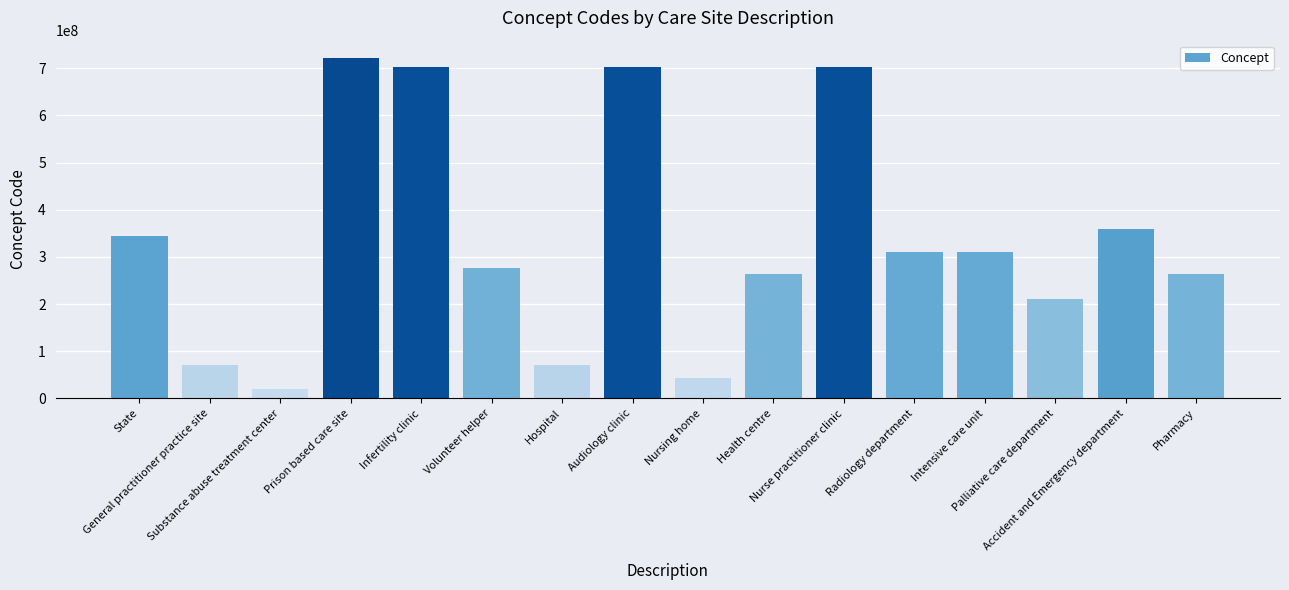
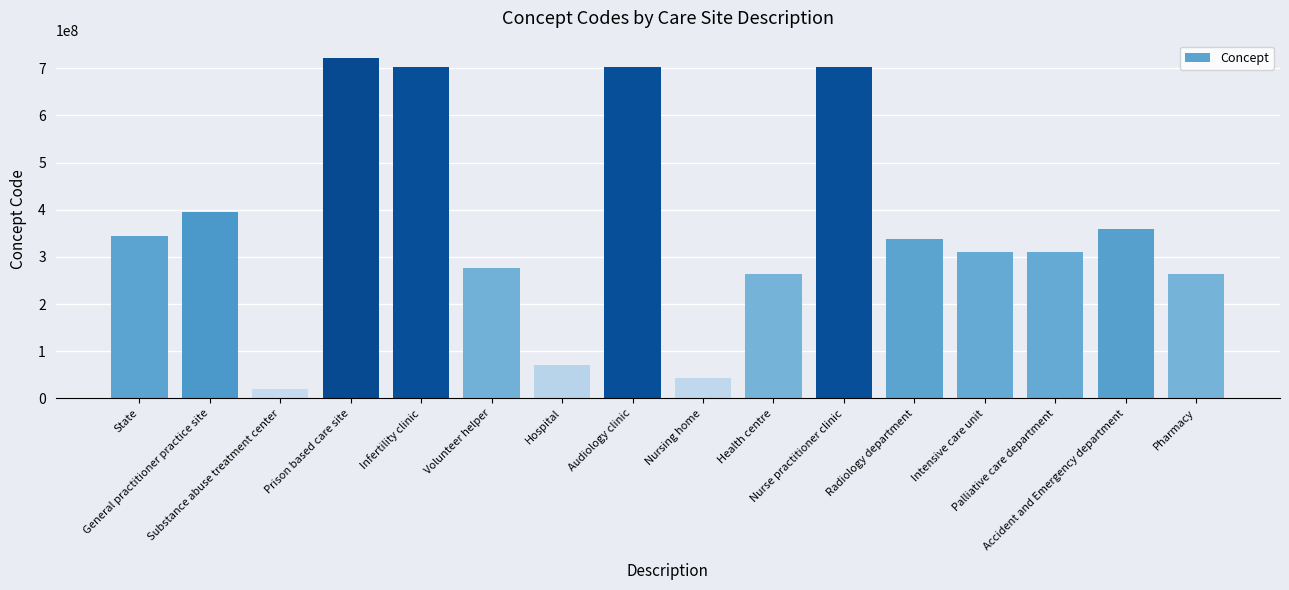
General practitioner practice site: 70000000 -> 390000000
Radiology department: 310000000 -> 340000000
Palliative care department: 210000000 -> 310000000
